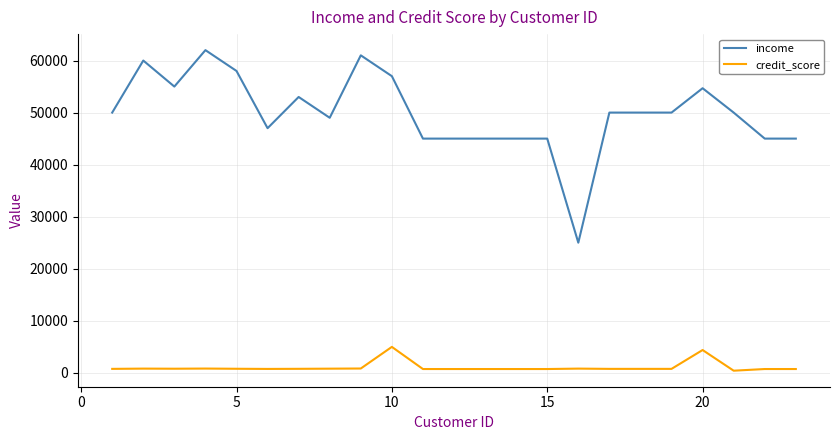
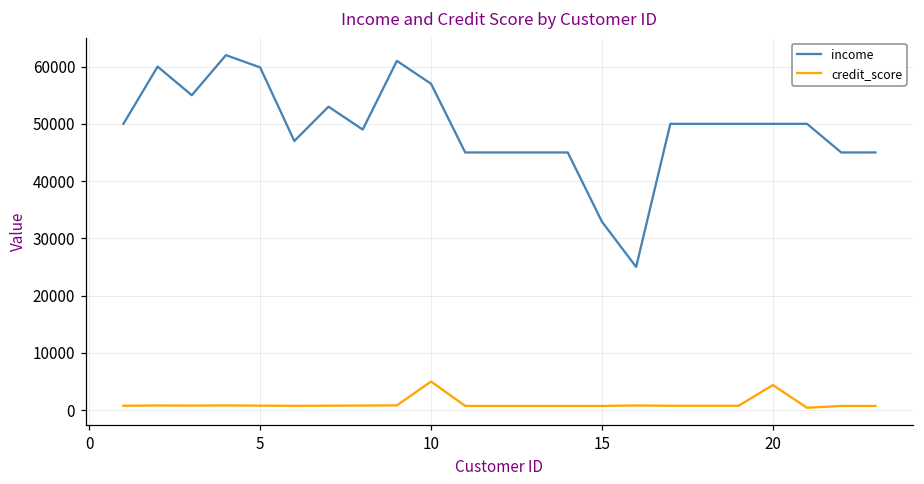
income, 5: 58000 -> 60000
income, 15: 45000 -> 33000
income, 20: 55000 -> 50000
